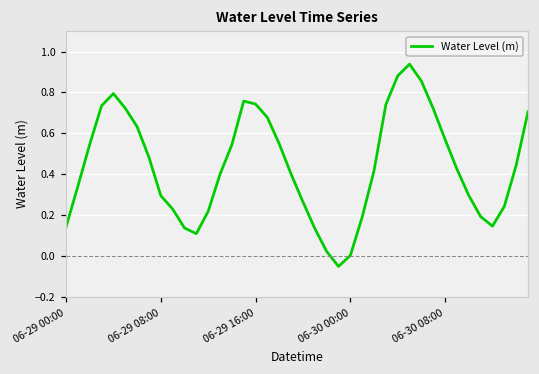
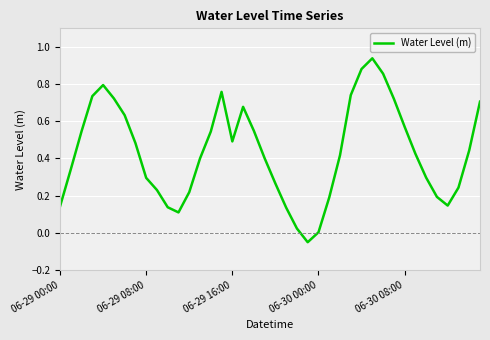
06-29 16:00: 0.74 -> 0.49
